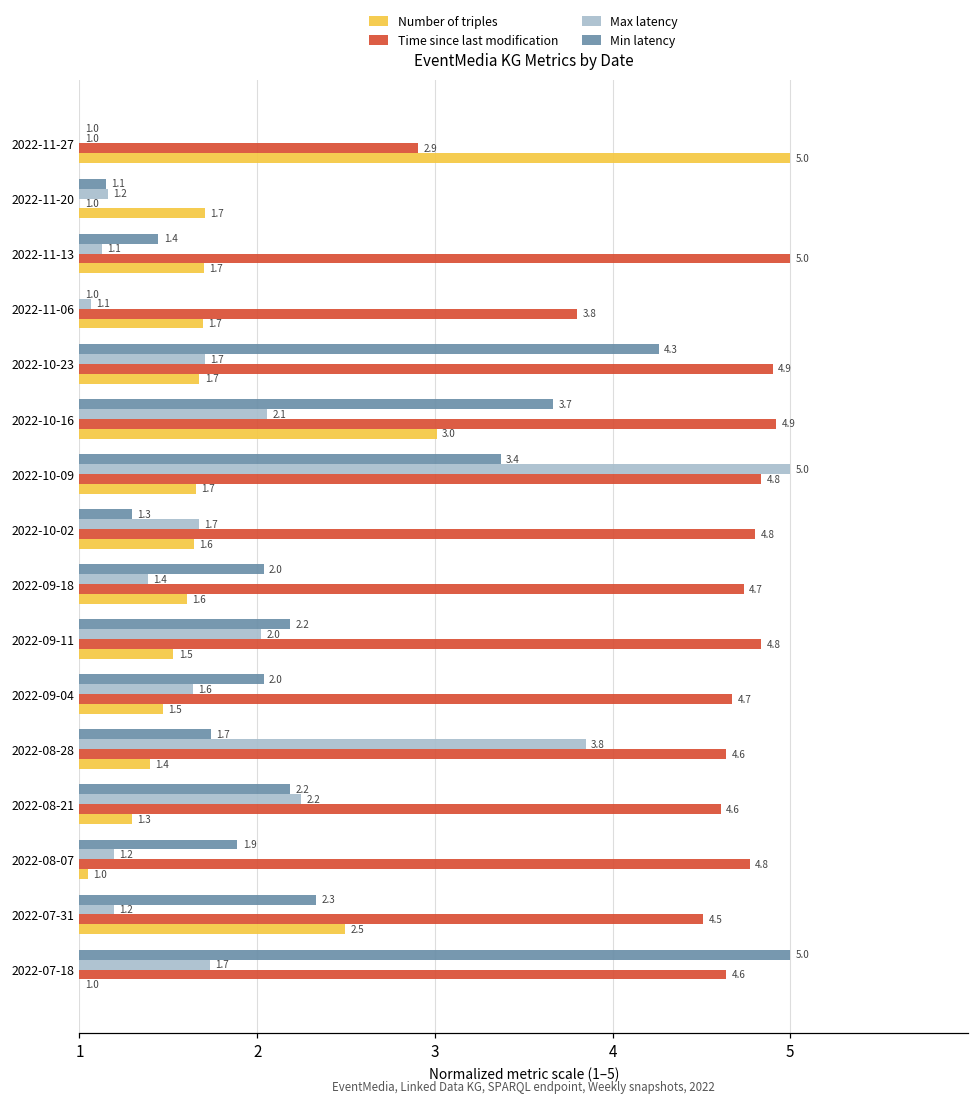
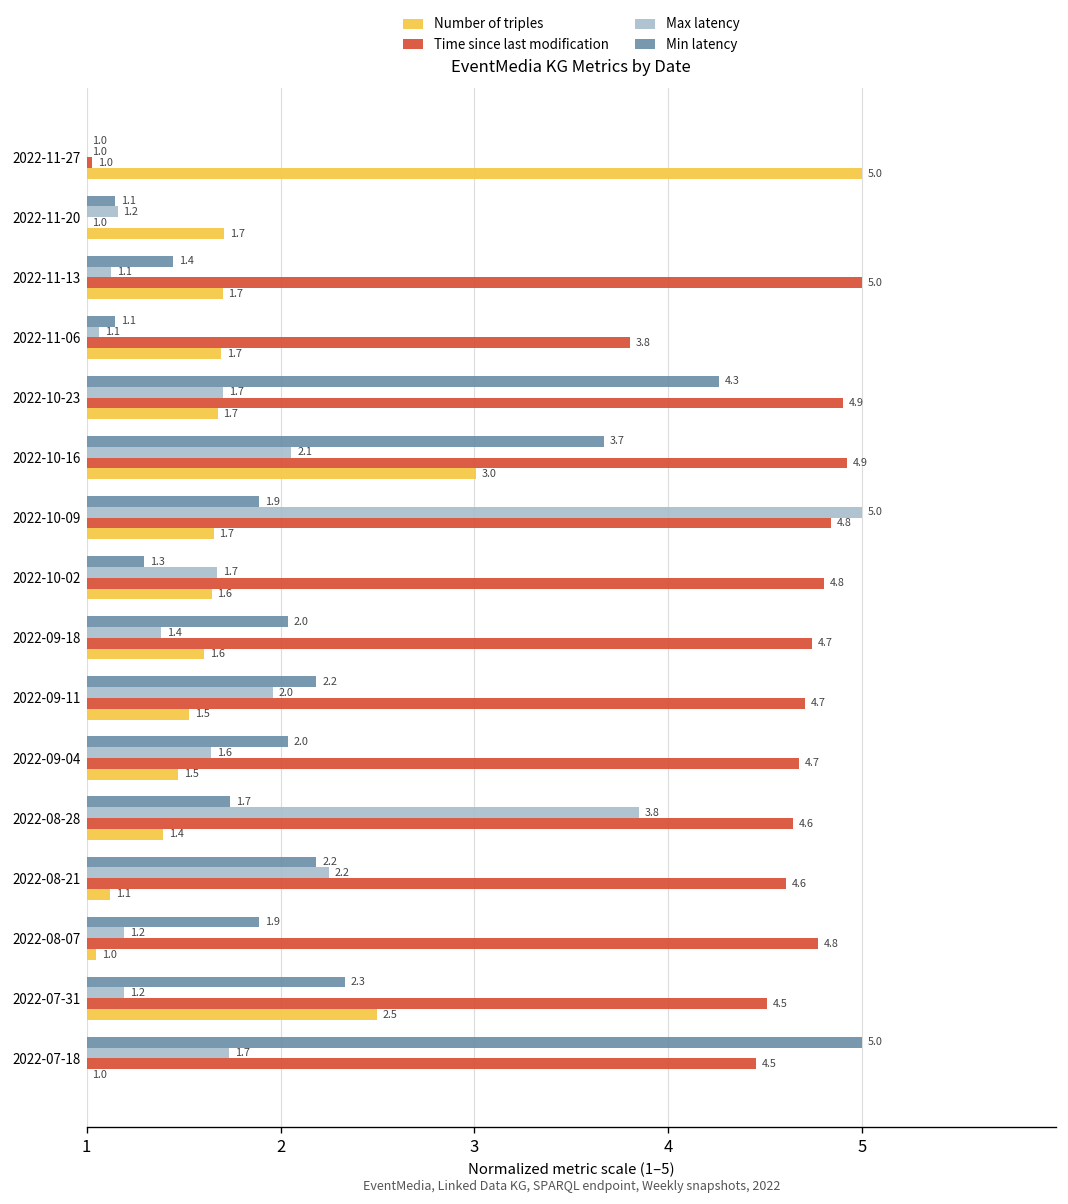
Time since last modification, 2022-11-27: 2.9 -> 1.0
Min latency, 2022-11-06: 1.0 -> 1.1
Min latency, 2022-10-09: 3.4 -> 1.9
Max latency, 2022-09-11: 2.02 -> 1.96
Time since last modification, 2022-09-11: 4.8 -> 4.7
Number of triples, 2022-08-21: 1.3 -> 1.1
Time since last modification, 2022-07-18: 4.6 -> 4.5
